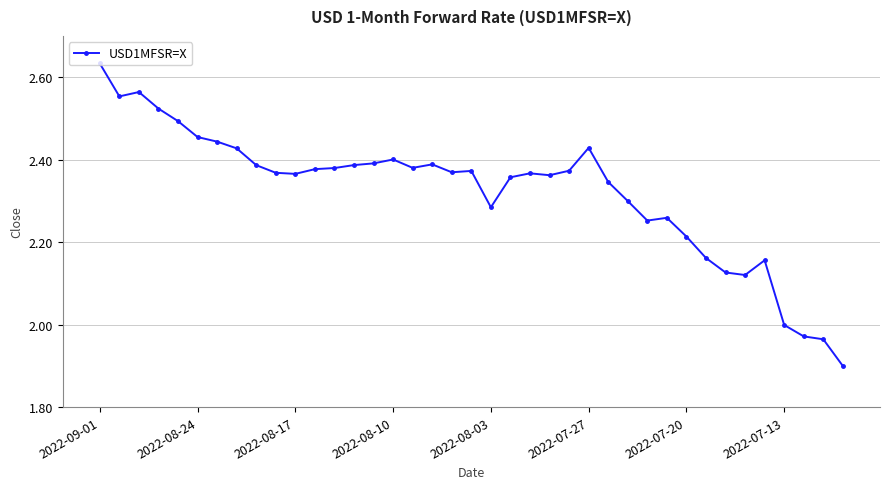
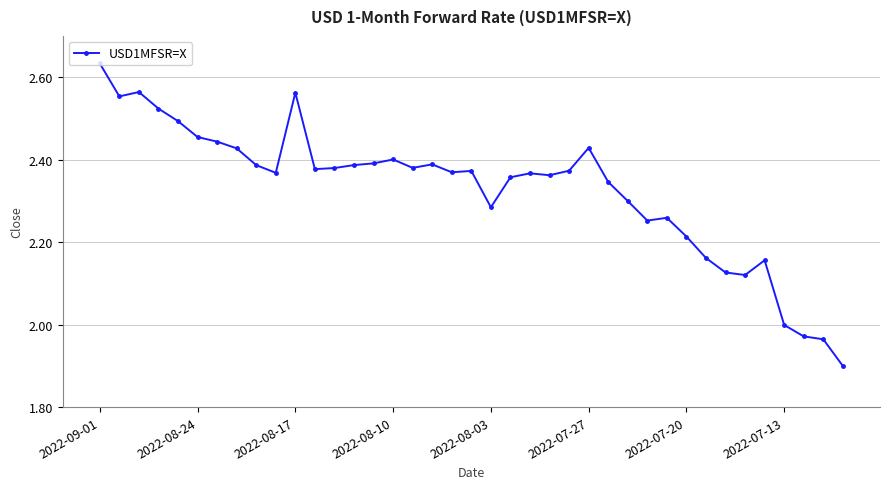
2022-08-17: 2.37 -> 2.56
